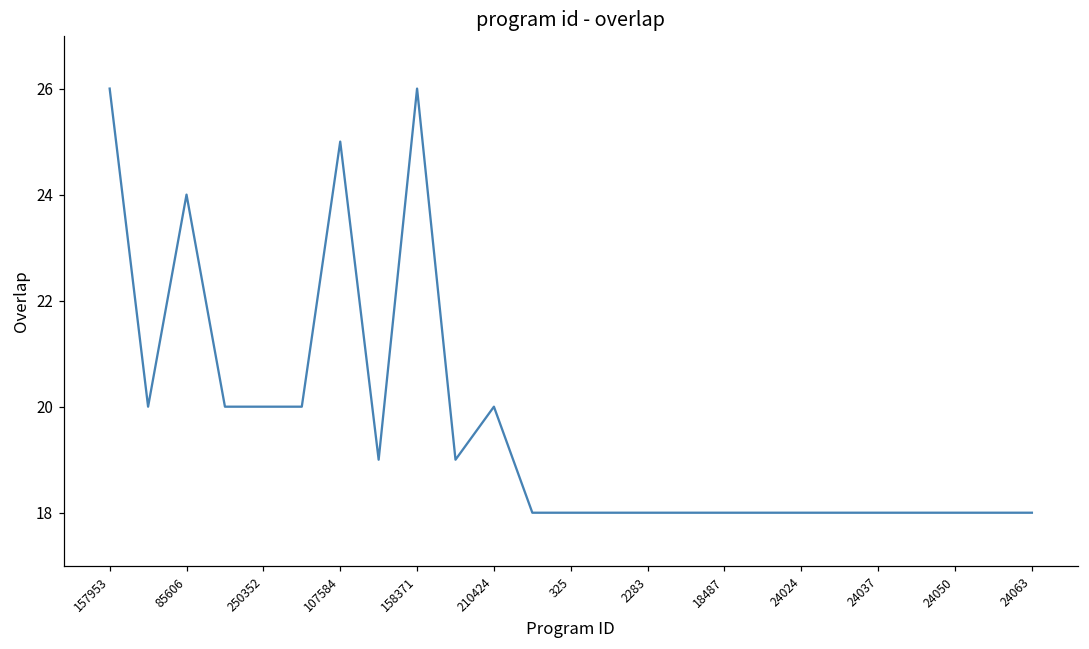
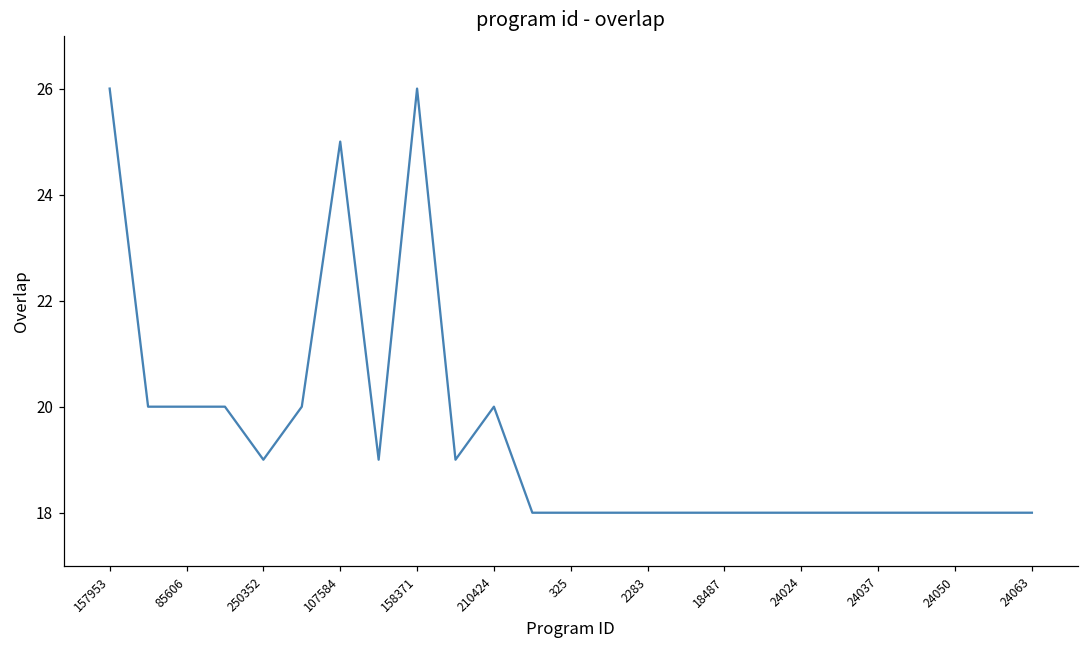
85606: 24 -> 20
250352: 20 -> 19
